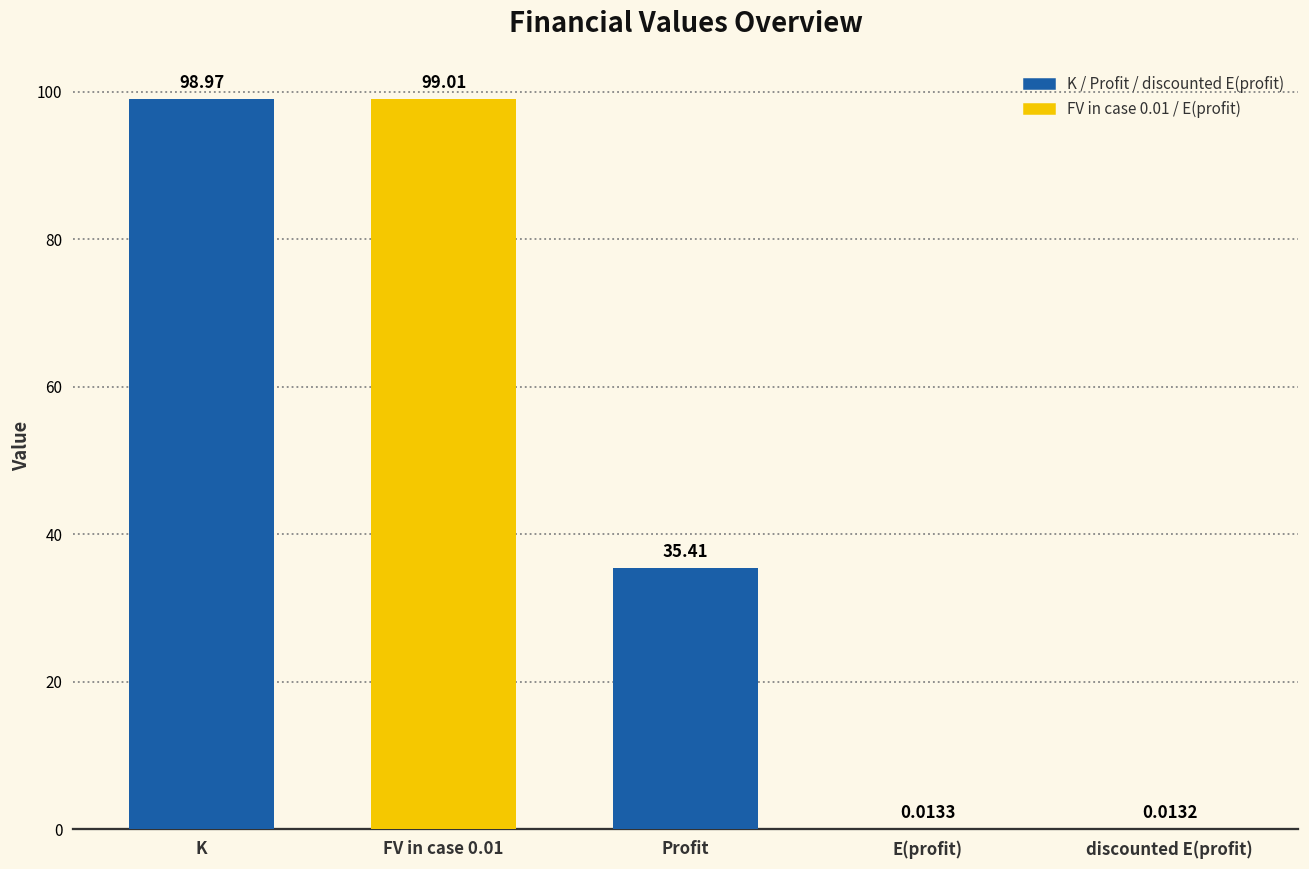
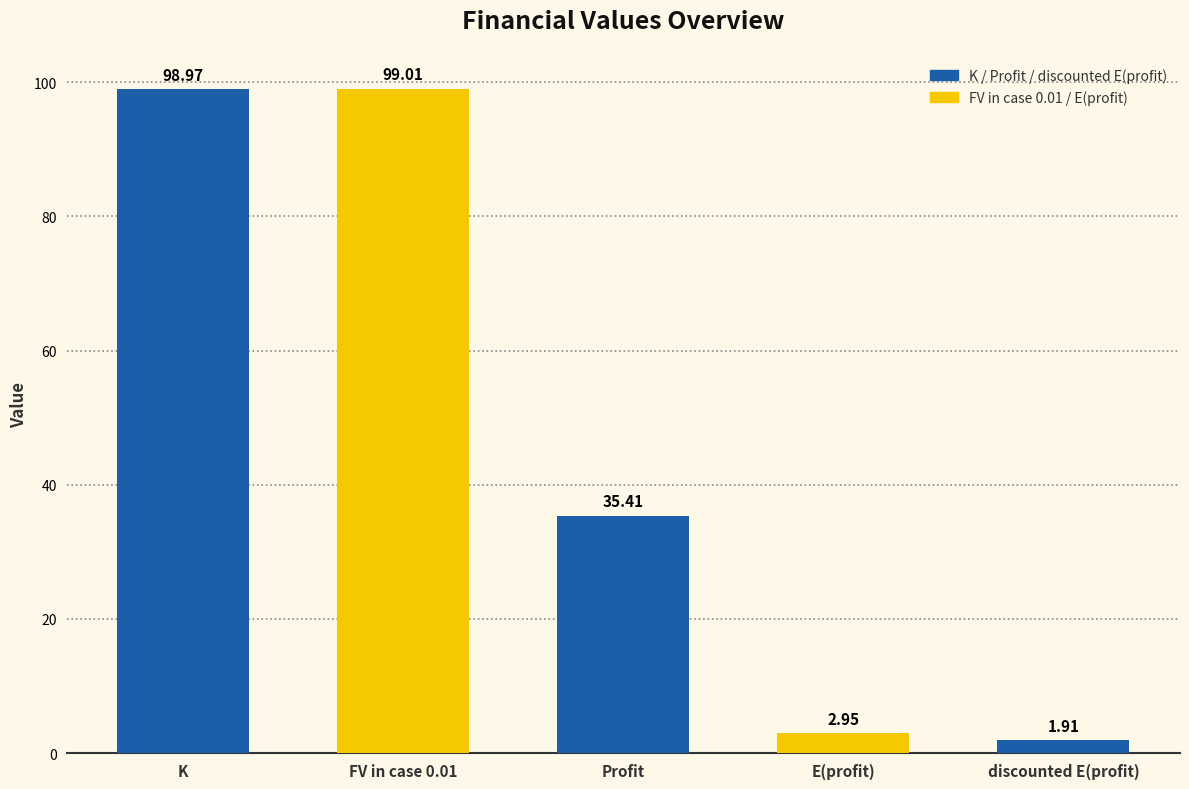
E(profit): 0.0133 -> 2.95
discounted E(profit): 0.0132 -> 1.91
